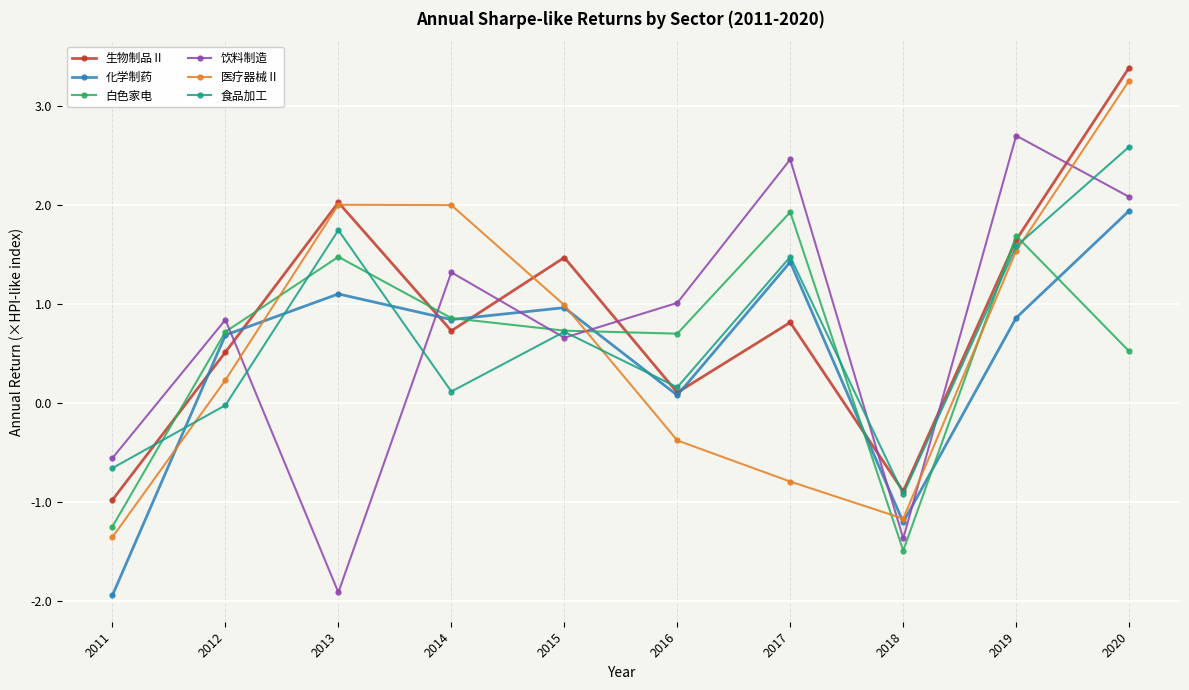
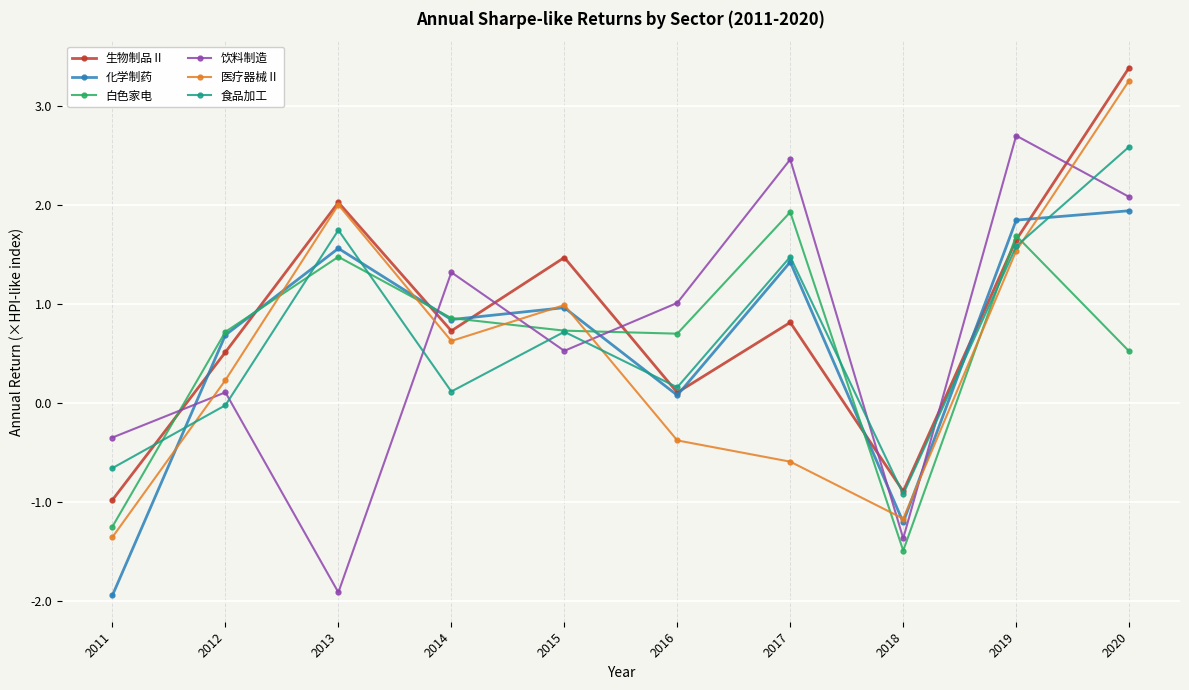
饮料制造, 2011: -0.6 -> -0.3
饮料制造, 2012: 0.8 -> 0.1
化学制药, 2013: 1.1 -> 1.6
医疗器械Ⅱ, 2014: 2.0 -> 0.6
饮料制造, 2015: 0.7 -> 0.5
医疗器械Ⅱ, 2017: -0.8 -> -0.6
化学制药, 2019: 0.9 -> 1.8
